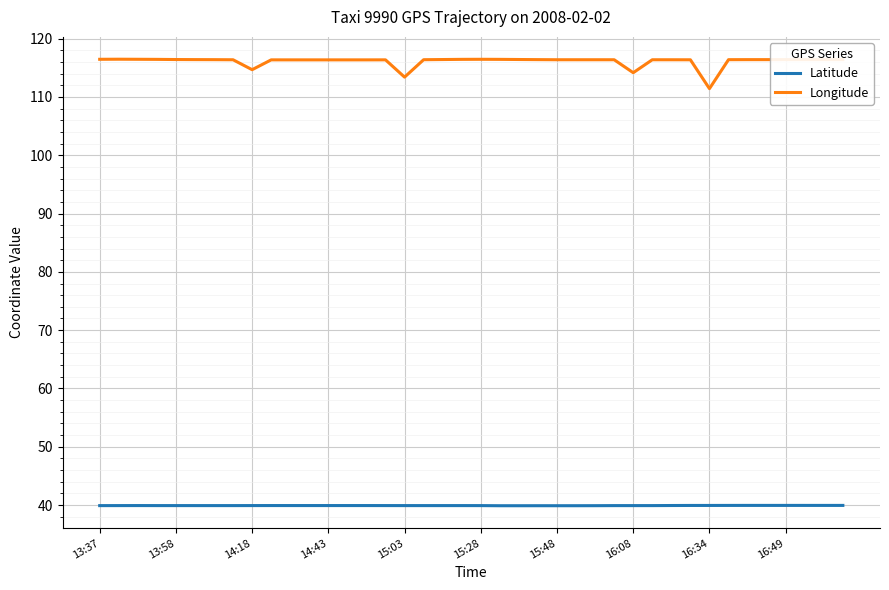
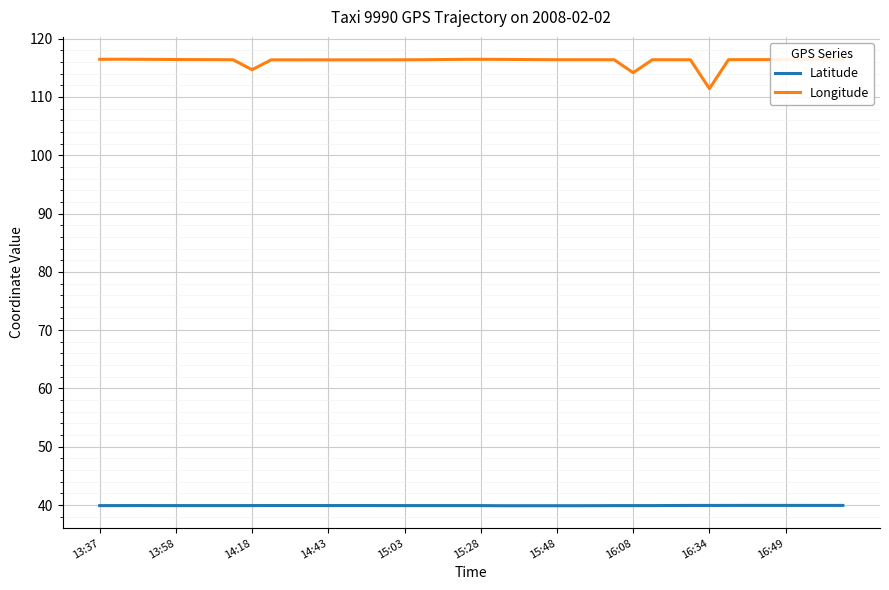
Longitude, 15:03: 113 -> 116
